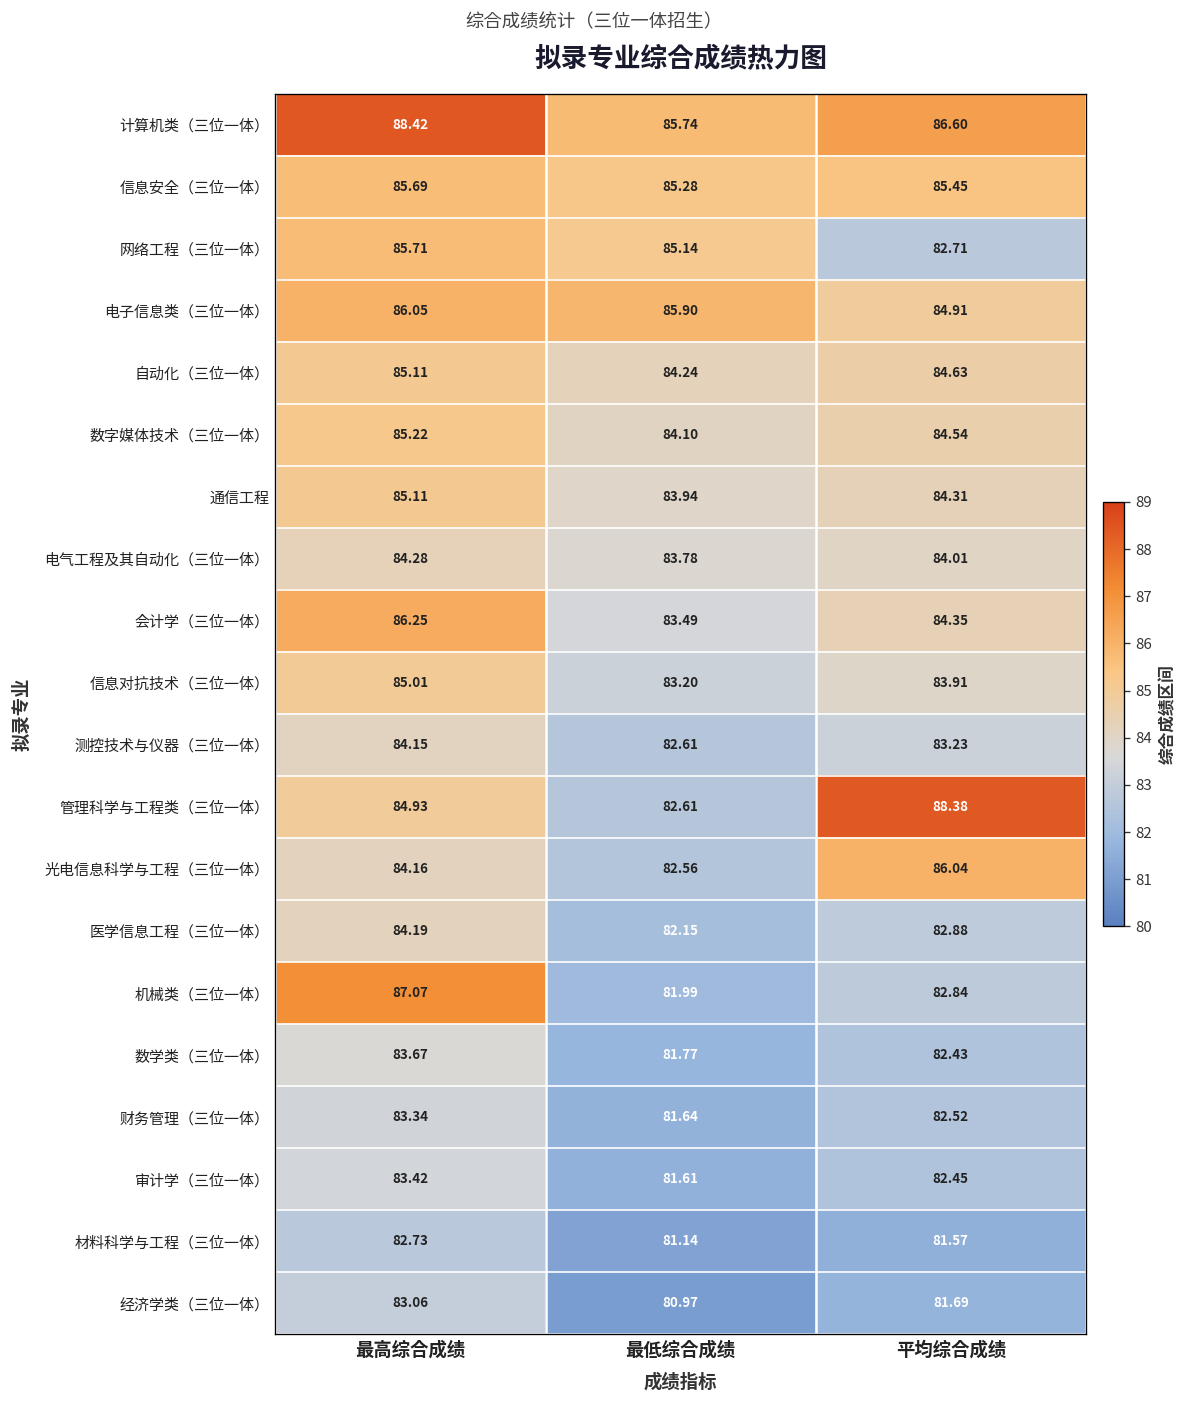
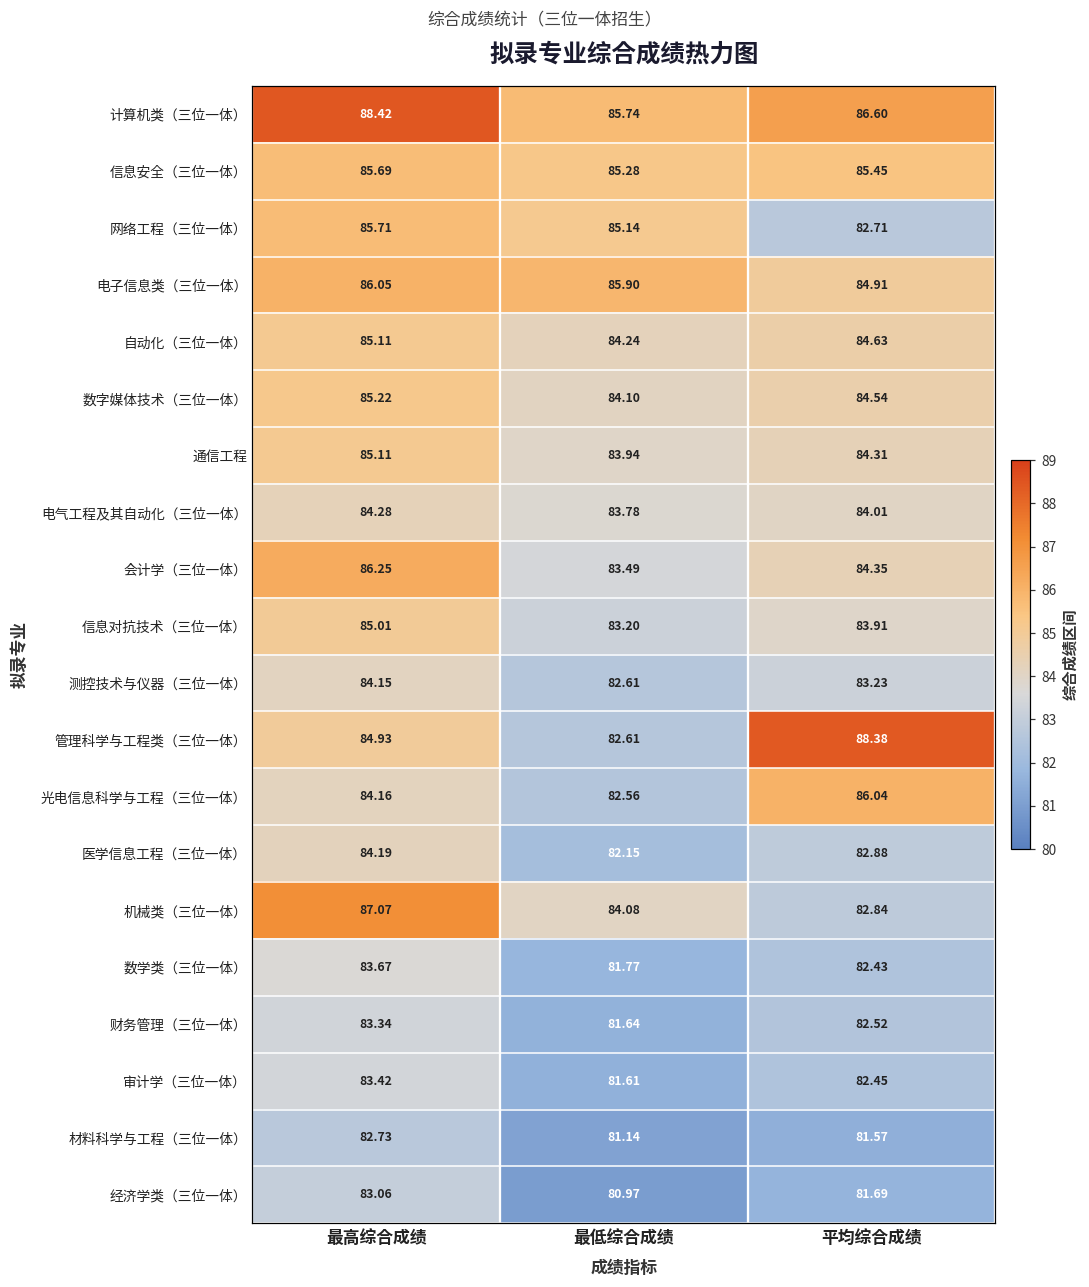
机械类（三位一体）, 最低综合成绩: 81.99 -> 84.08
